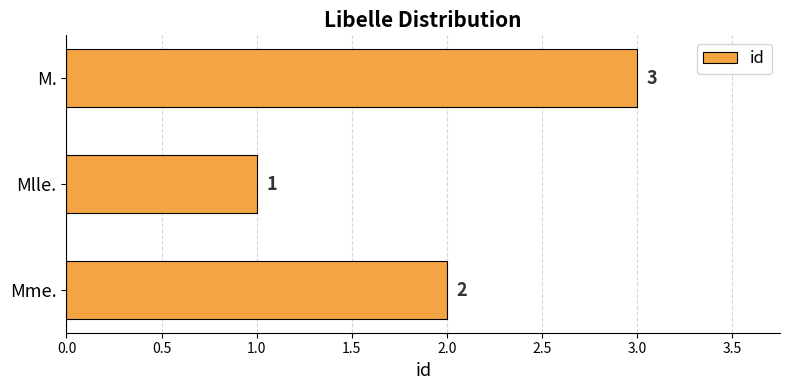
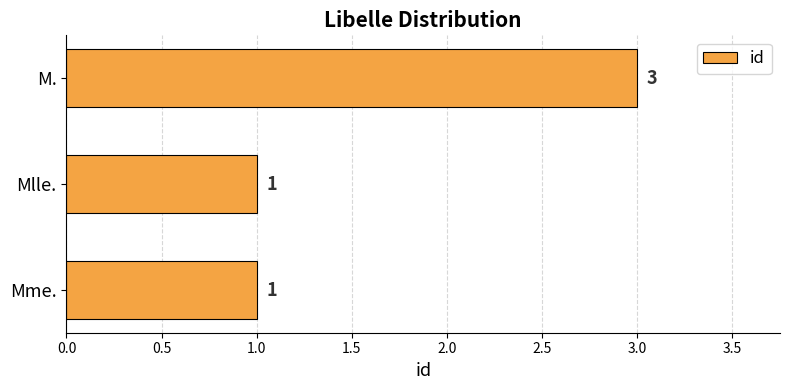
Mme.: 2 -> 1
